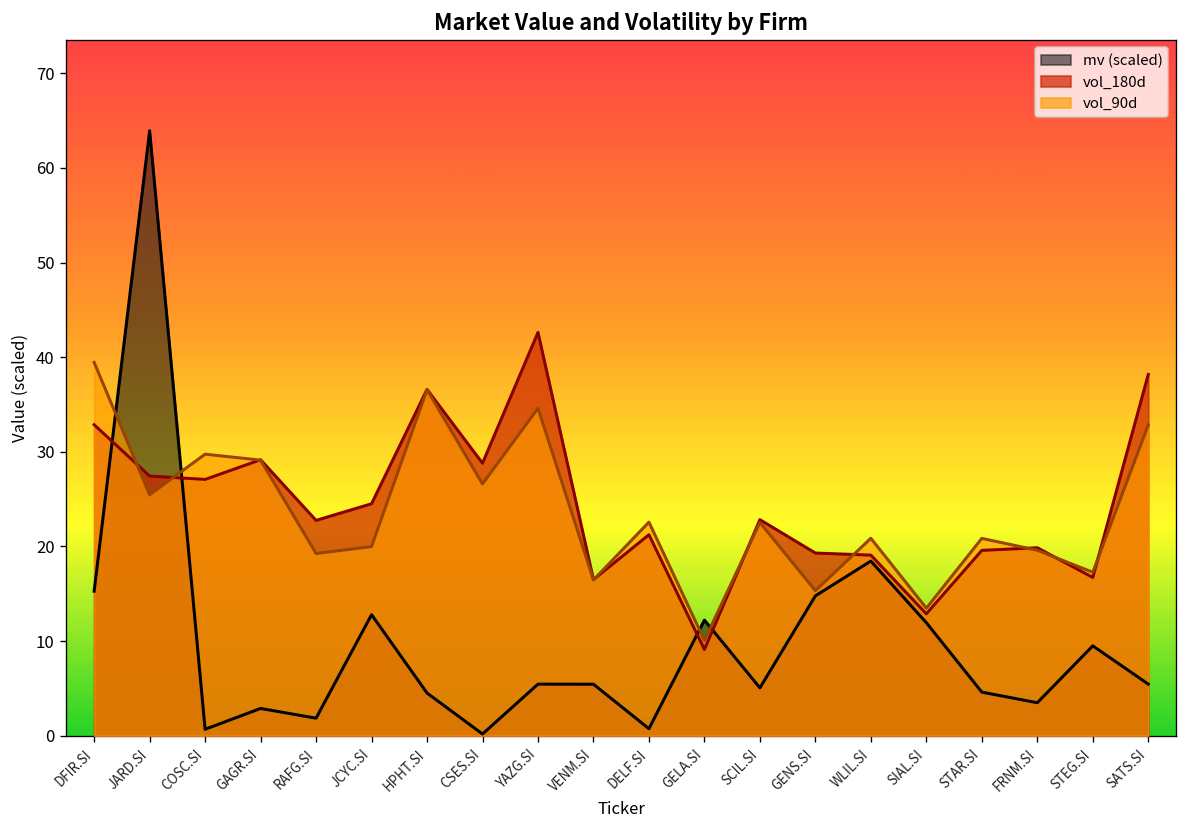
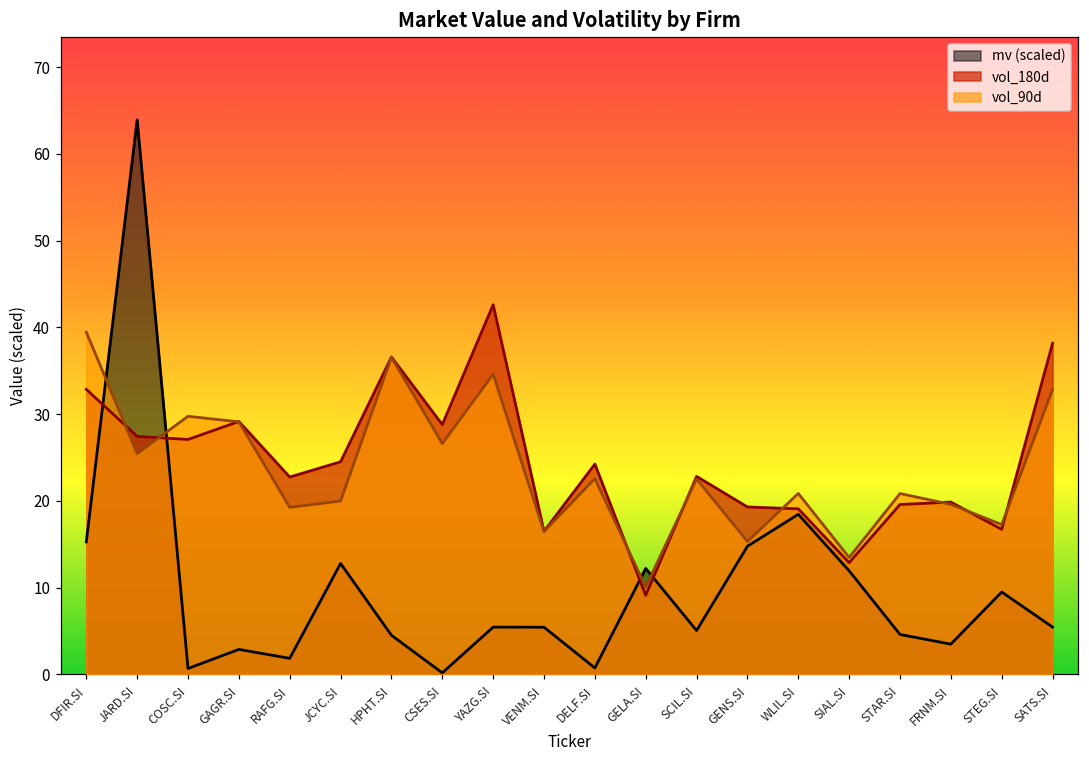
vol_180d, DELF.SI: 21 -> 24
